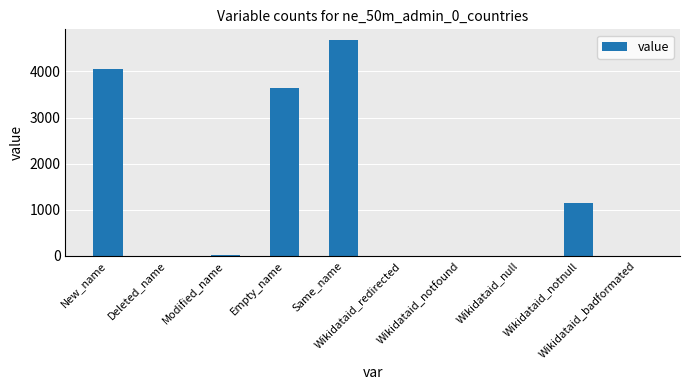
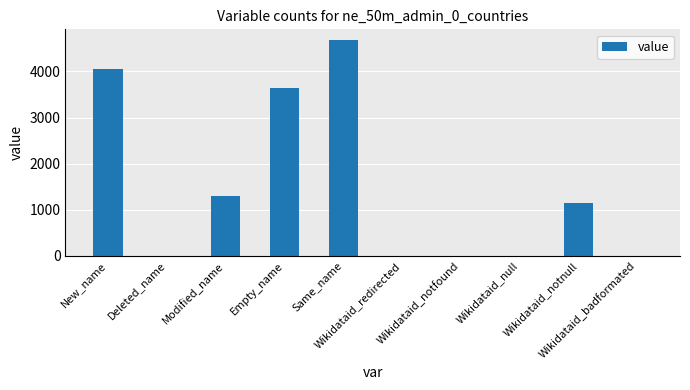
Modified_name: 0 -> 1300
